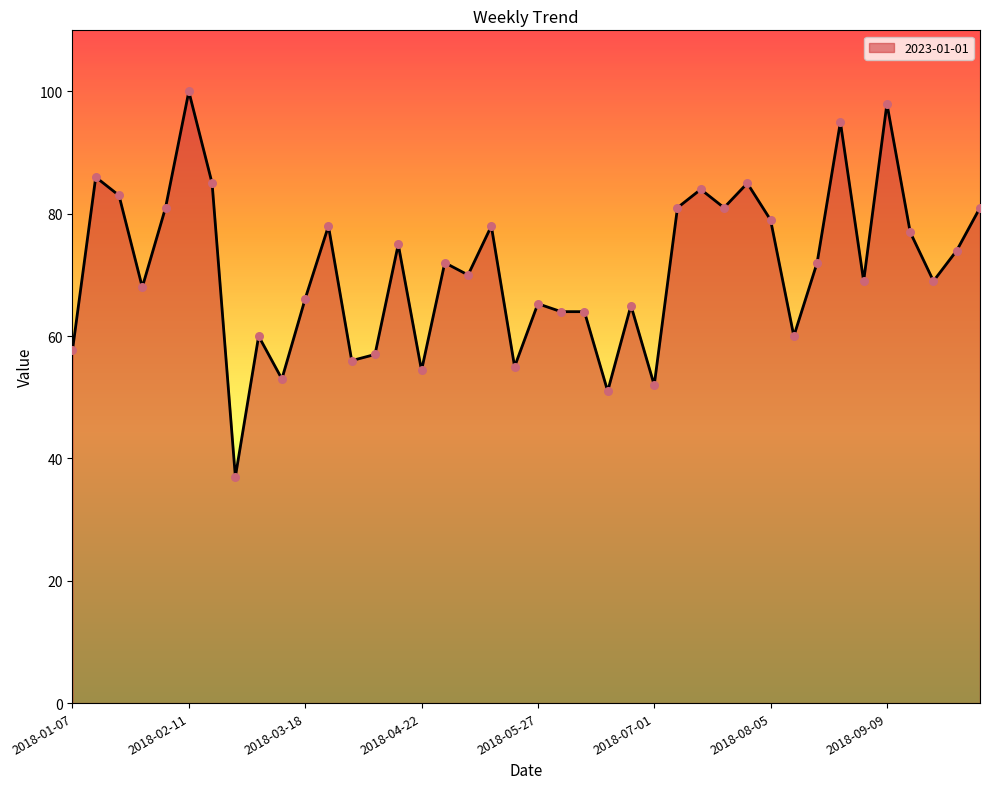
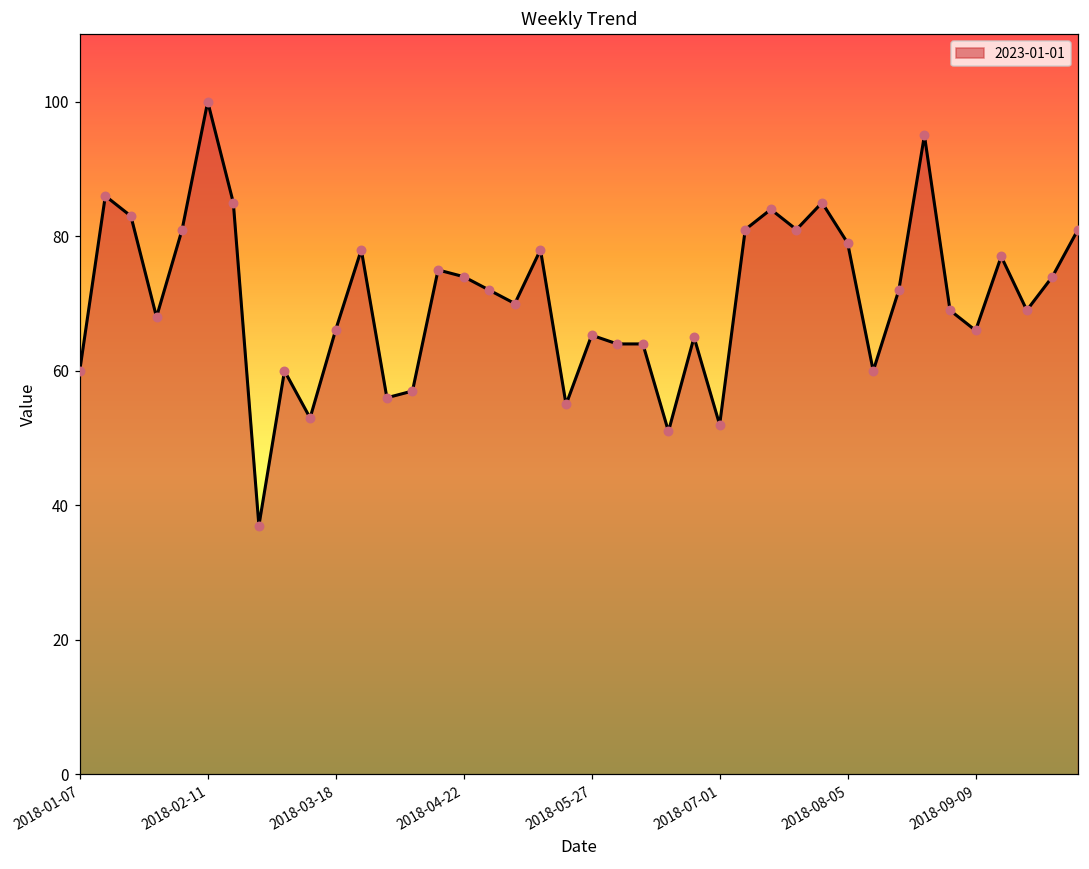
2018-01-07: 58 -> 60
2018-04-22: 54 -> 74
2018-09-09: 98 -> 66
